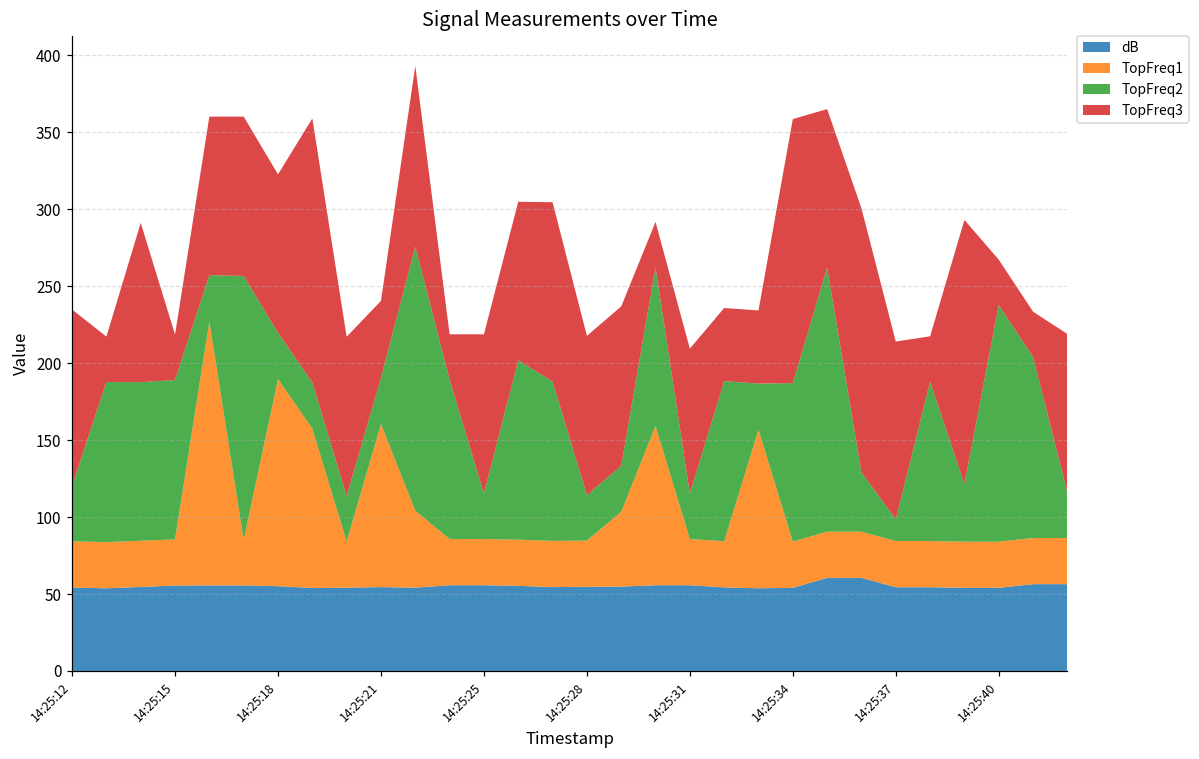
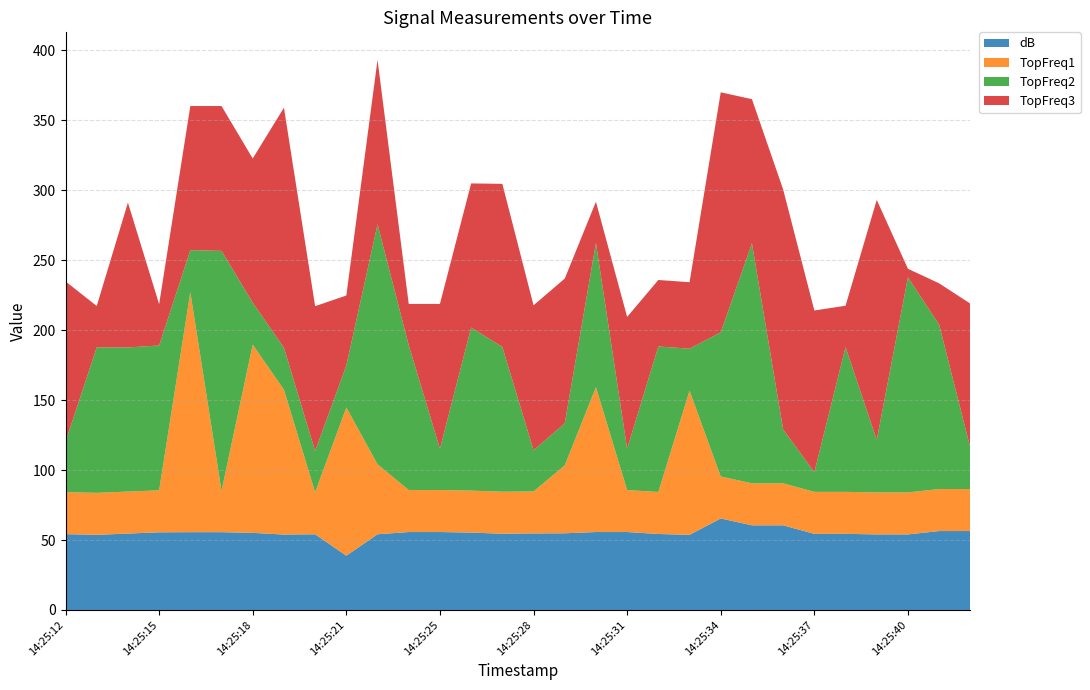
dB, 14:25:21: 55 -> 39
dB, 14:25:34: 54 -> 65
TopFreq3, 14:25:40: 30 -> 6
